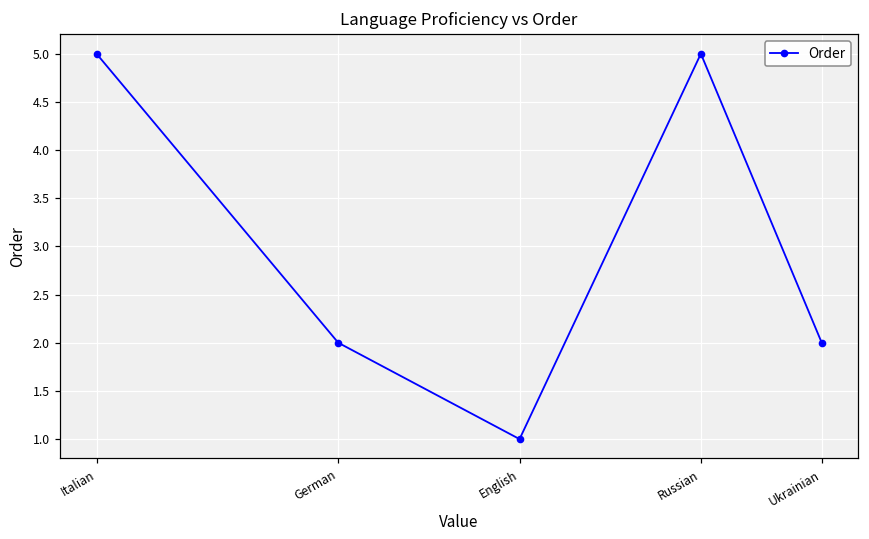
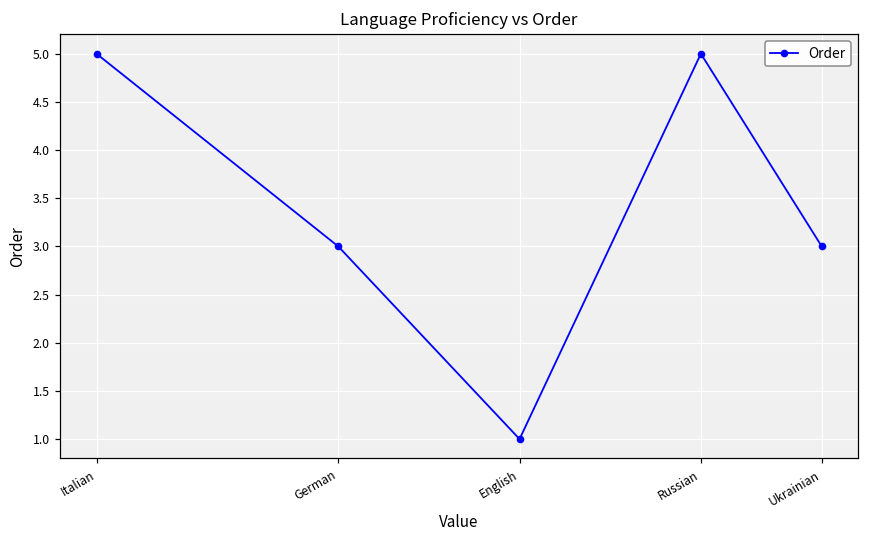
German: 2 -> 3
Ukrainian: 2 -> 3
